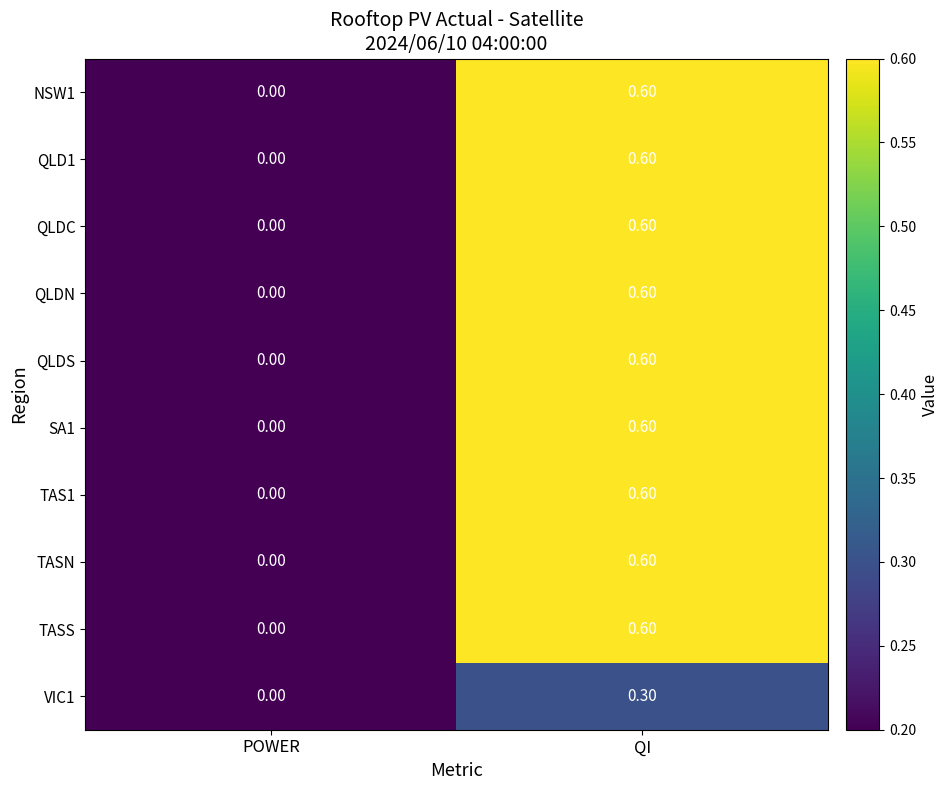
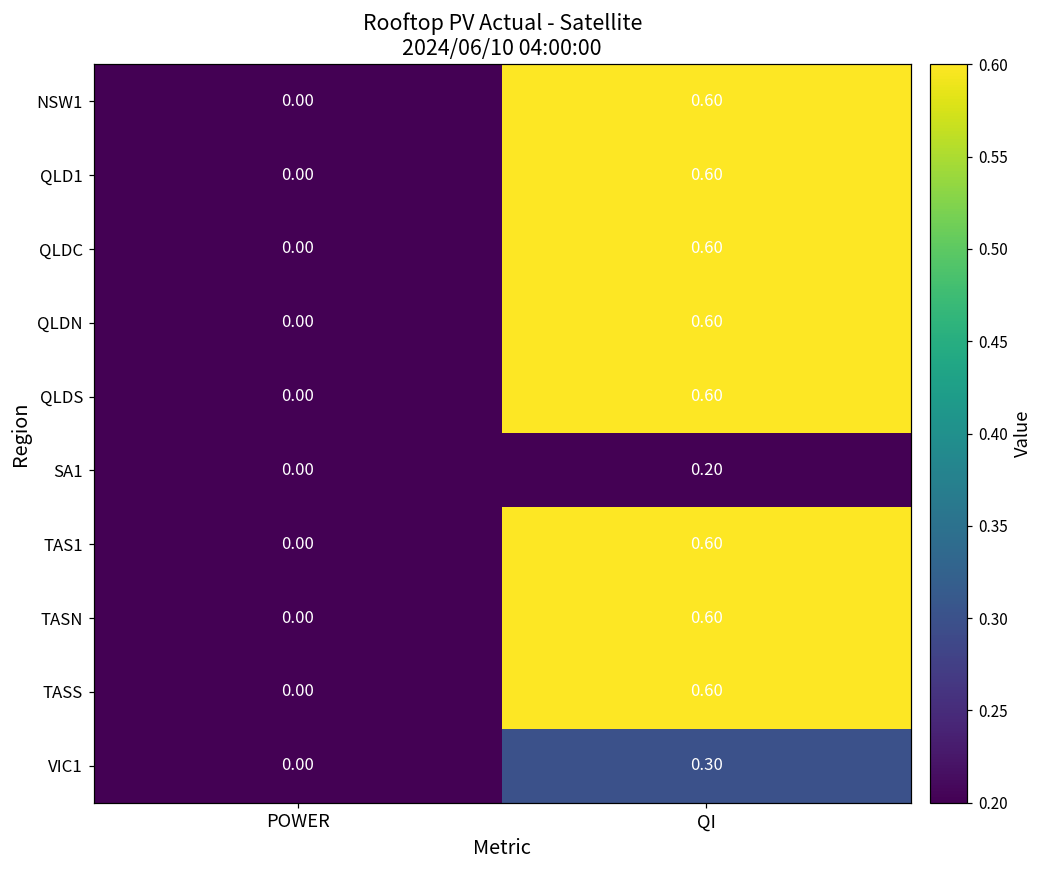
SA1, QI: 0.60 -> 0.20
